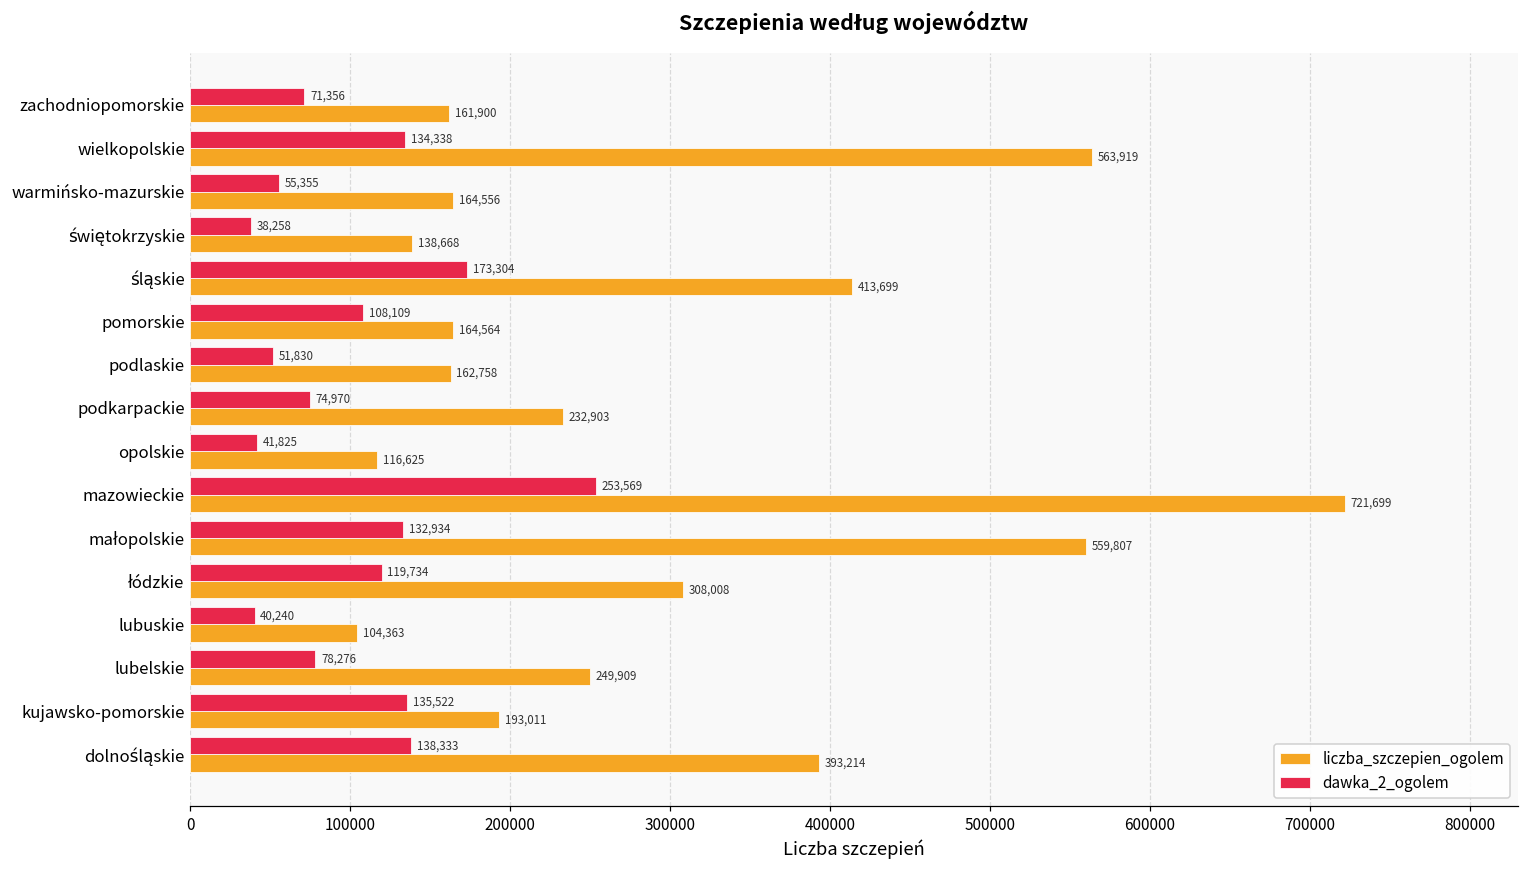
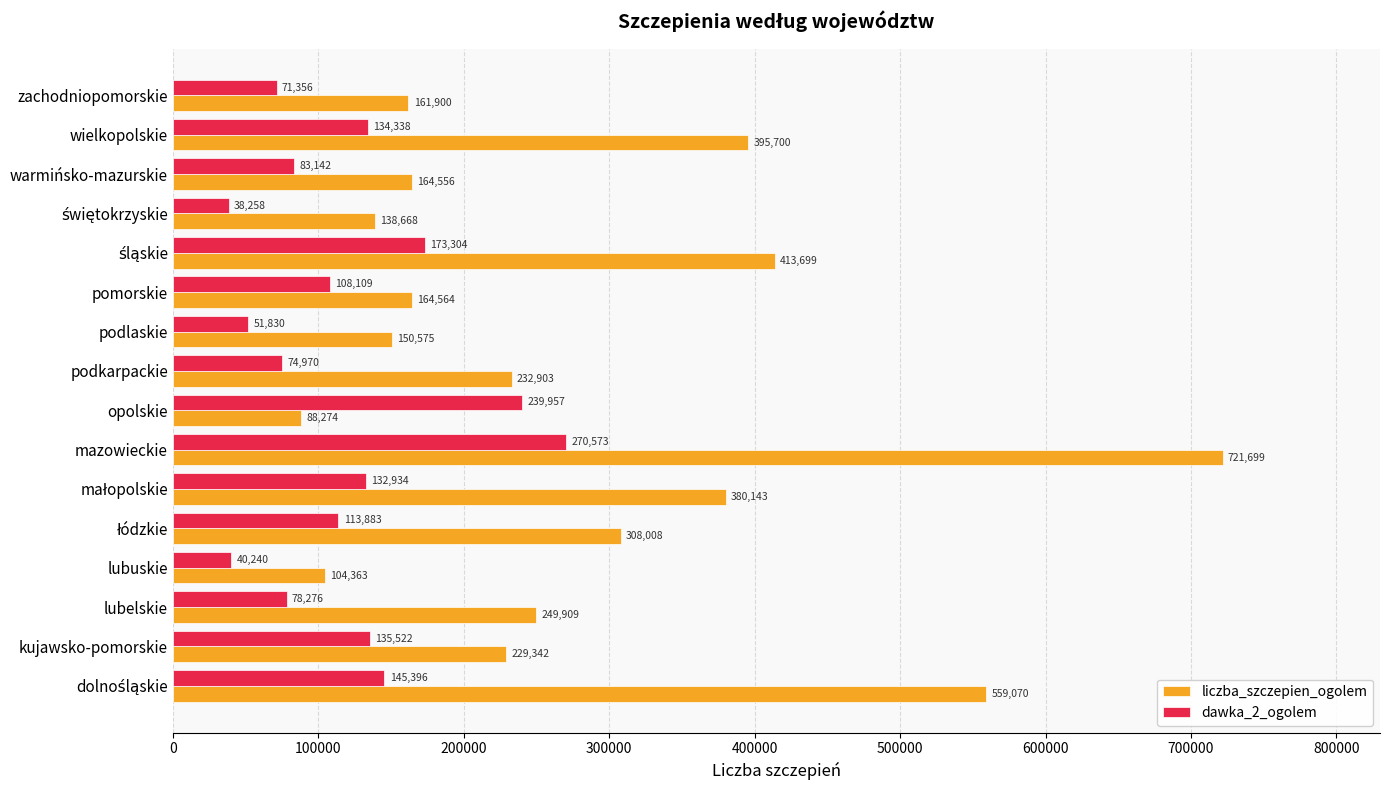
liczba_szczepien_ogolem, wielkopolskie: 563,919 -> 395,700
dawka_2_ogolem, warmińsko-mazurskie: 55,355 -> 83,142
liczba_szczepien_ogolem, podlaskie: 162,758 -> 150,575
dawka_2_ogolem, opolskie: 41,825 -> 239,957
liczba_szczepien_ogolem, opolskie: 116,625 -> 88,274
dawka_2_ogolem, mazowieckie: 253,569 -> 270,573
liczba_szczepien_ogolem, małopolskie: 559,807 -> 380,143
dawka_2_ogolem, łódzkie: 119,734 -> 113,883
liczba_szczepien_ogolem, kujawsko-pomorskie: 193,011 -> 229,342
dawka_2_ogolem, dolnośląskie: 138,333 -> 145,396
liczba_szczepien_ogolem, dolnośląskie: 393,214 -> 559,070
